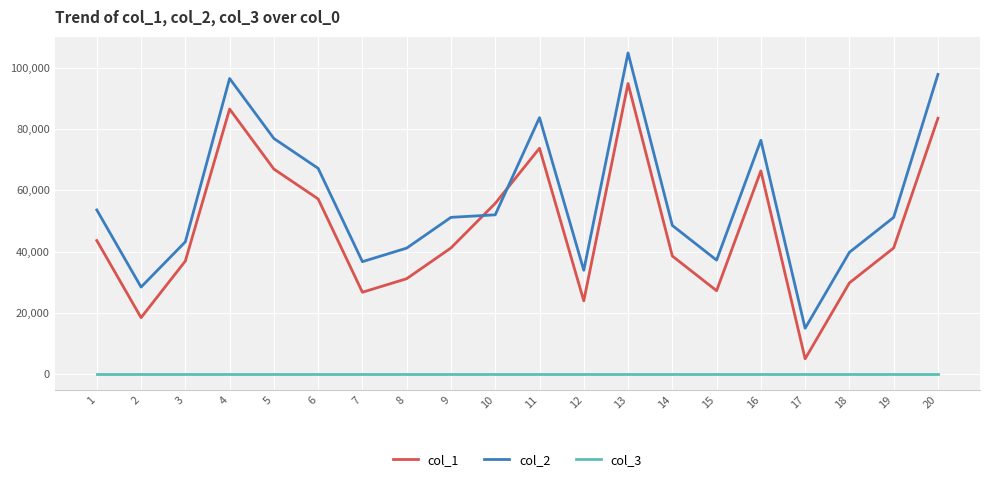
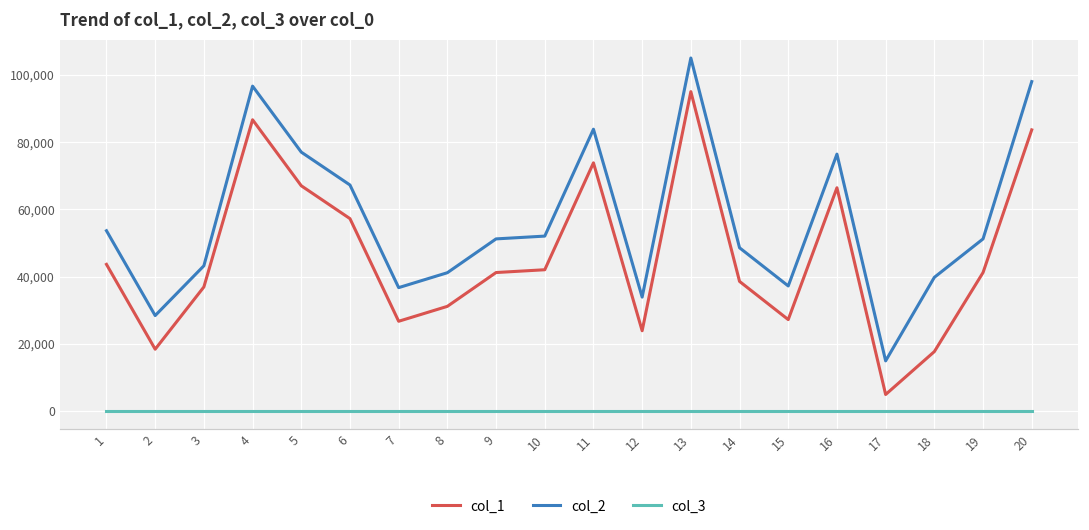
col_1, 10: 56,000 -> 42,000
col_1, 18: 30,000 -> 18,000
